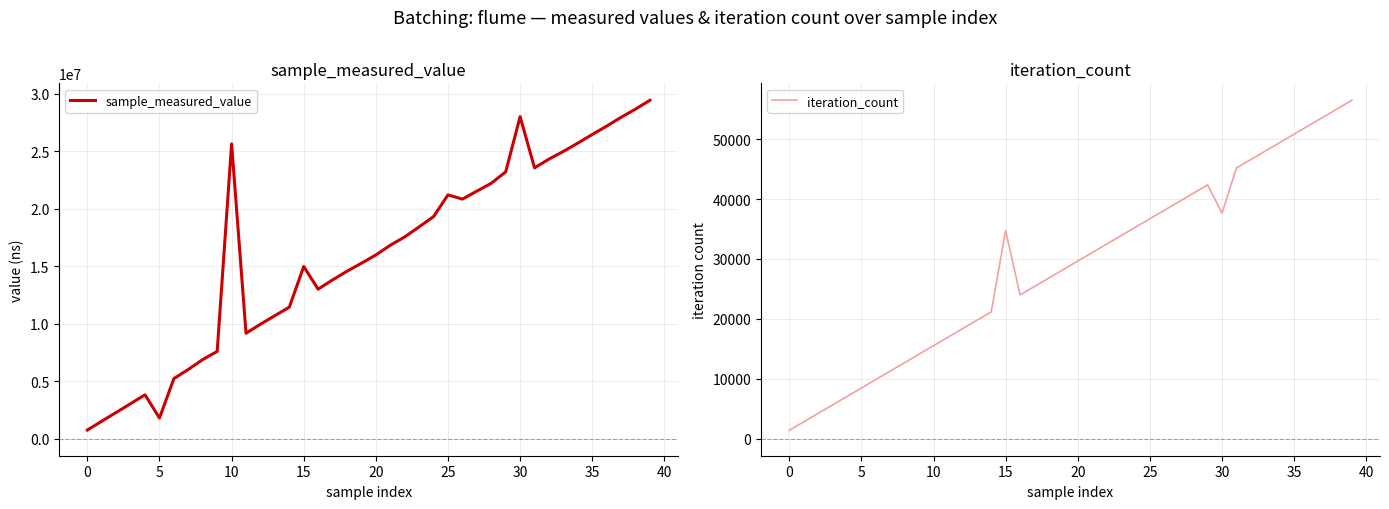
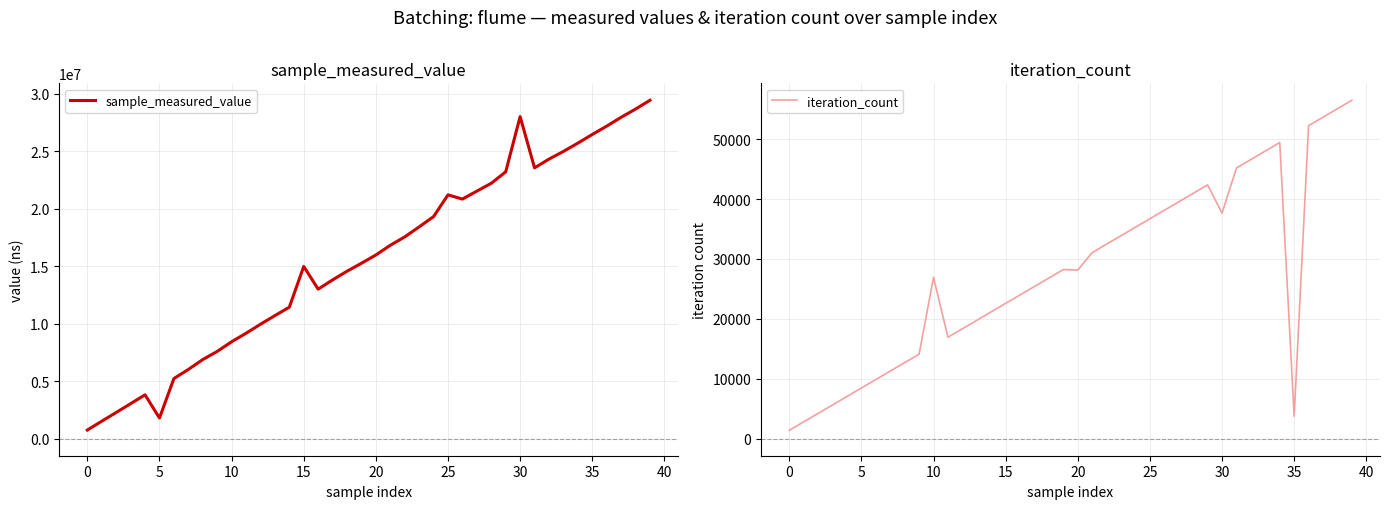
sample_measured_value, 10: 25600000 -> 8400000
iteration_count, 10: 16000 -> 27000
iteration_count, 15: 35000 -> 23000
iteration_count, 20: 30000 -> 28000
iteration_count, 35: 51000 -> 4000
